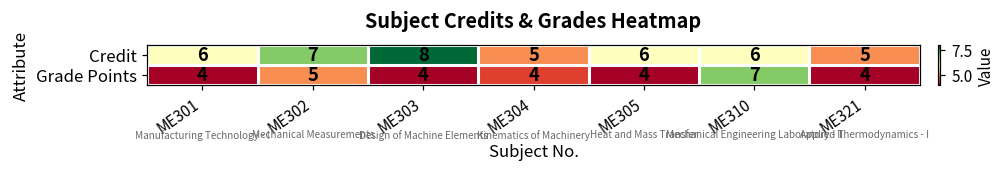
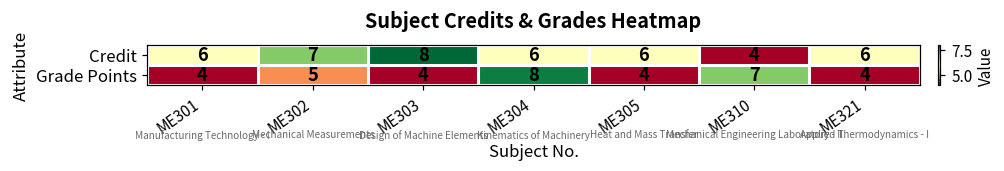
Credit, ME304: 5 -> 6
Credit, ME310: 6 -> 4
Credit, ME321: 5 -> 6
Grade Points, ME304: 4 -> 8
